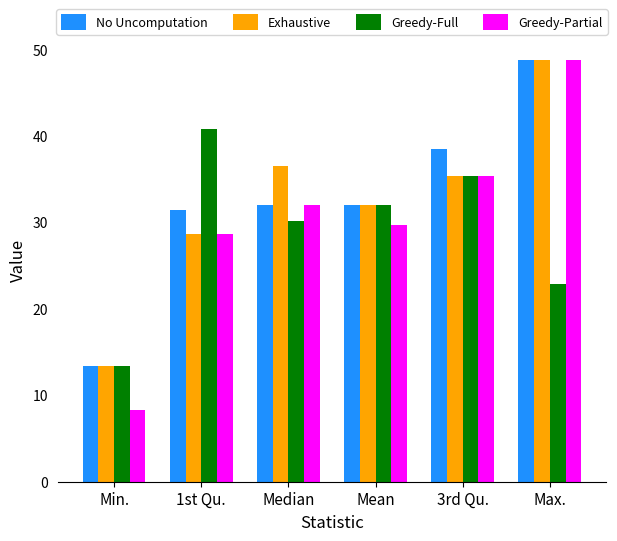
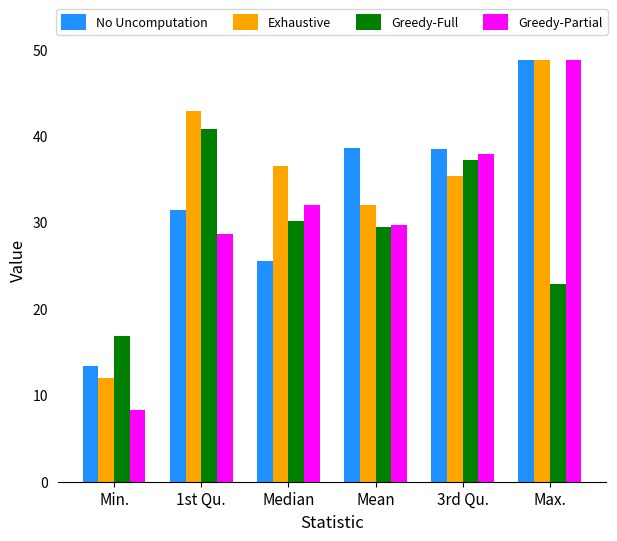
Exhaustive, Min.: 13 -> 12
Greedy-Full, Min.: 13 -> 17
Exhaustive, 1st Qu.: 29 -> 43
No Uncomputation, Median: 32 -> 26
No Uncomputation, Mean: 32 -> 39
Greedy-Full, Mean: 32 -> 30
Greedy-Full, 3rd Qu.: 35 -> 37
Greedy-Partial, 3rd Qu.: 35 -> 38
